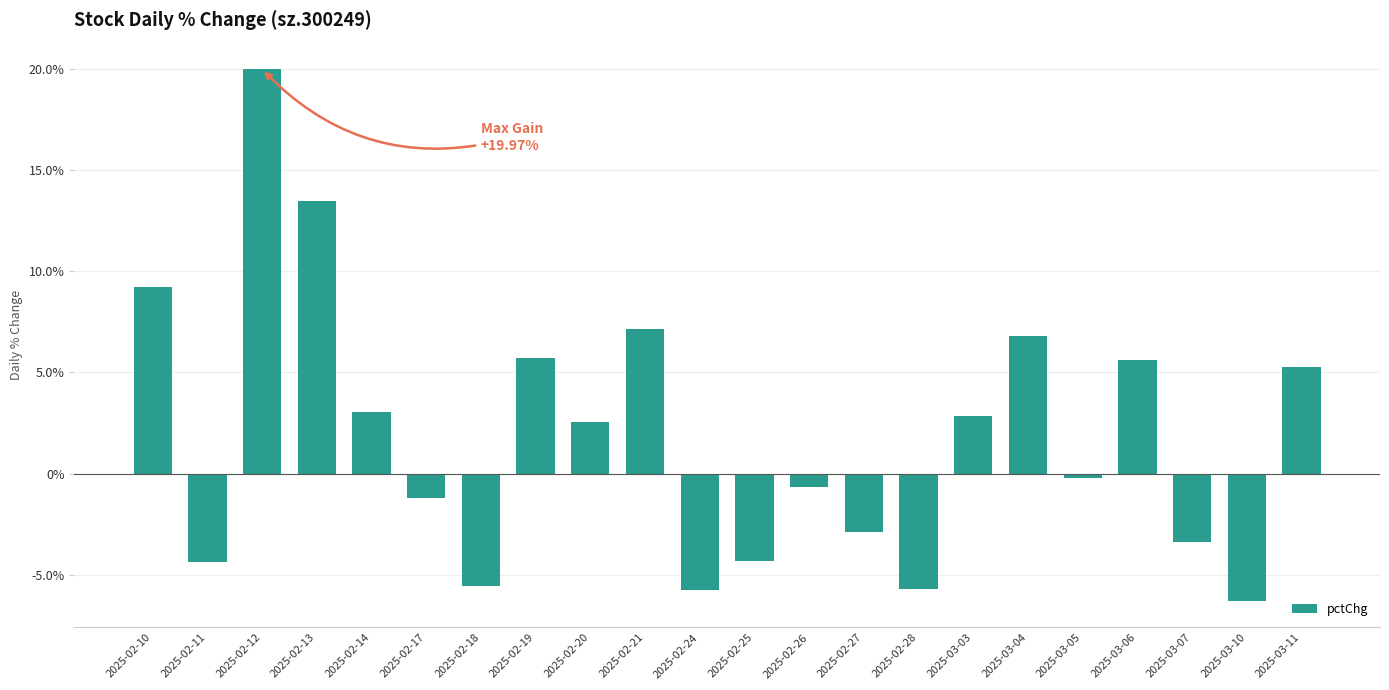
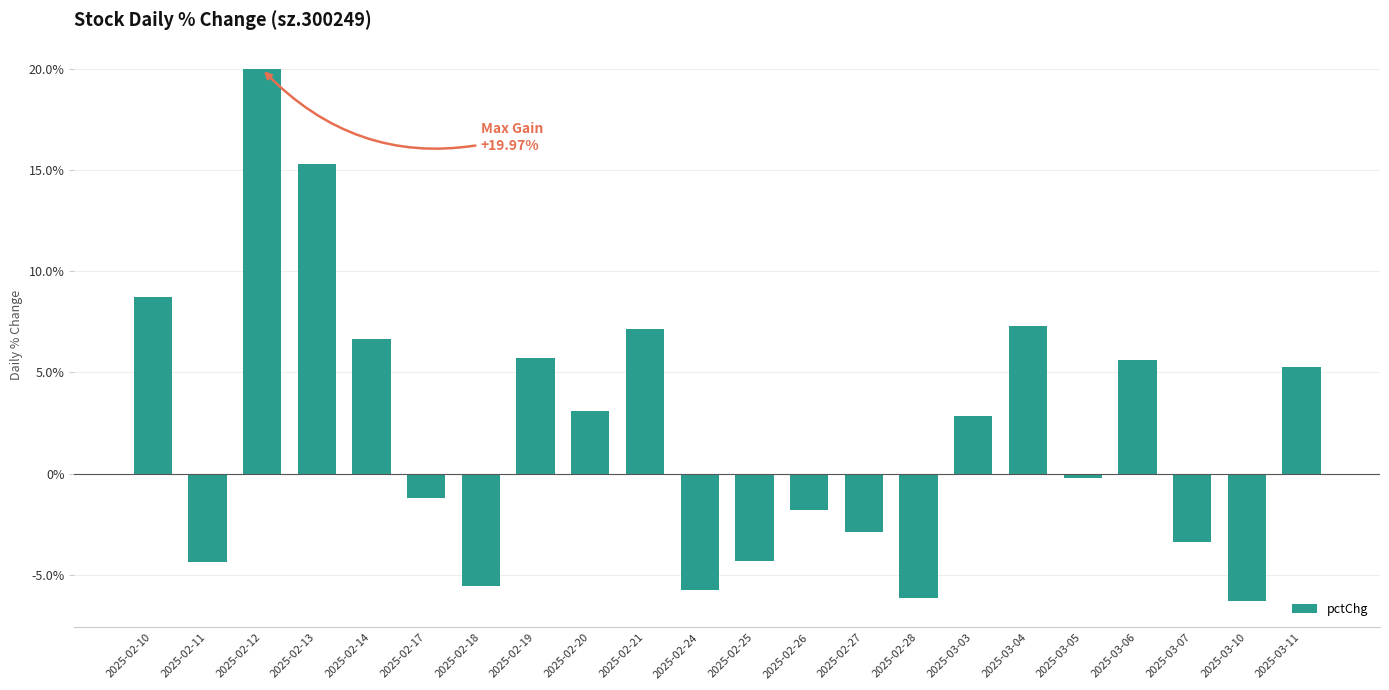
2025-02-10: 9.2% -> 8.7%
2025-02-13: 13.5% -> 15.3%
2025-02-14: 3.0% -> 6.7%
2025-02-20: 2.6% -> 3.1%
2025-02-26: -0.7% -> -1.8%
2025-02-28: -5.7% -> -6.1%
2025-03-04: 6.8% -> 7.3%
